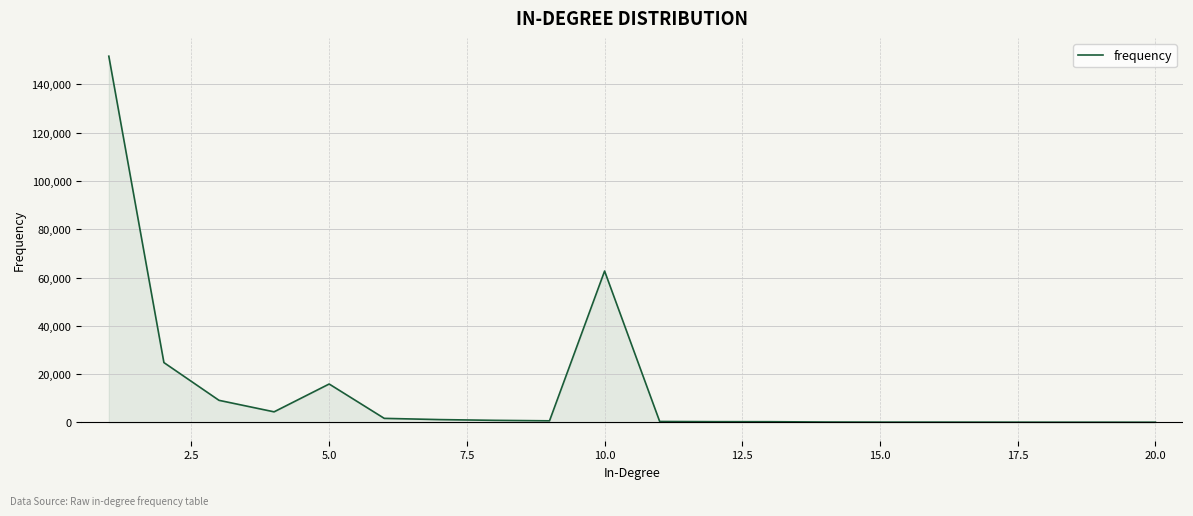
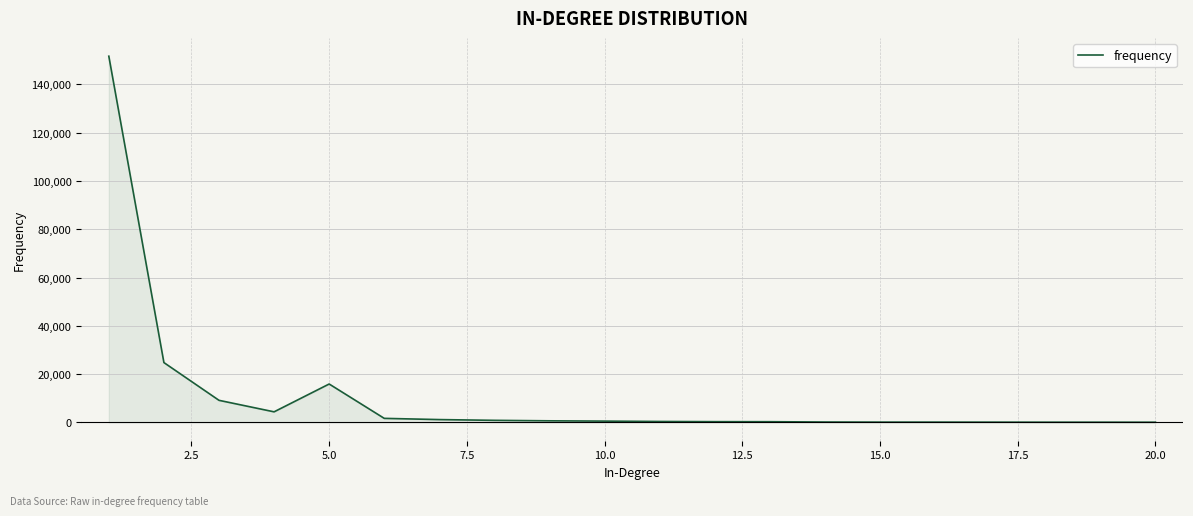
10.0: 63,000 -> 1,000
